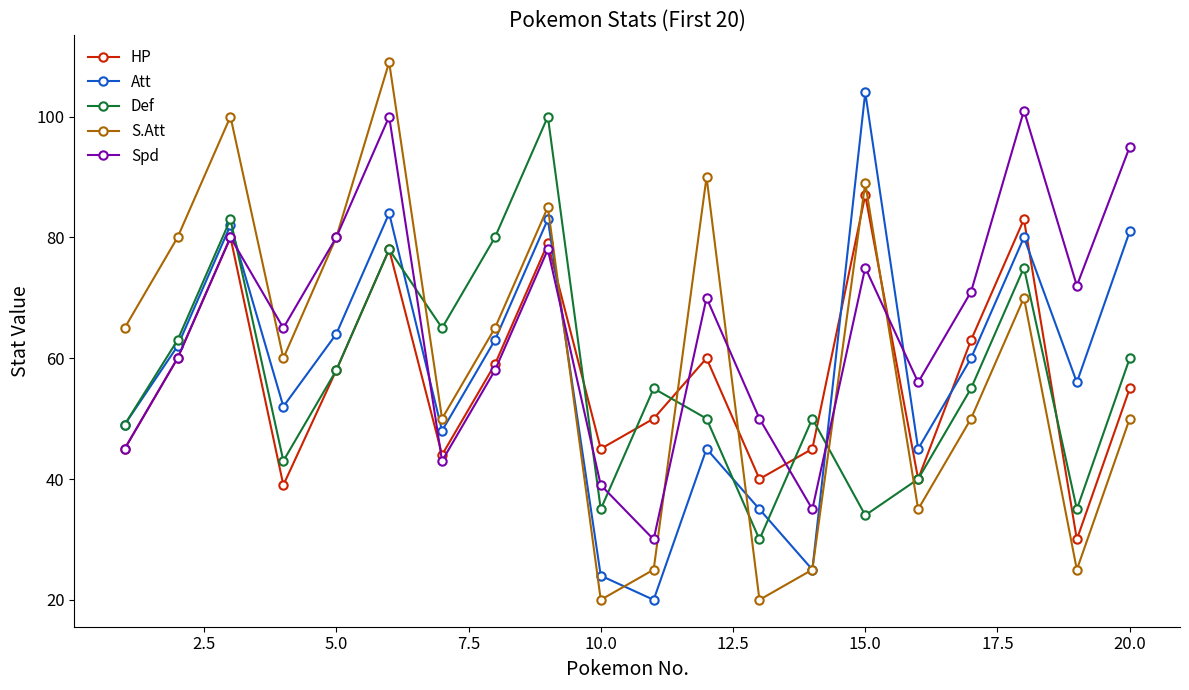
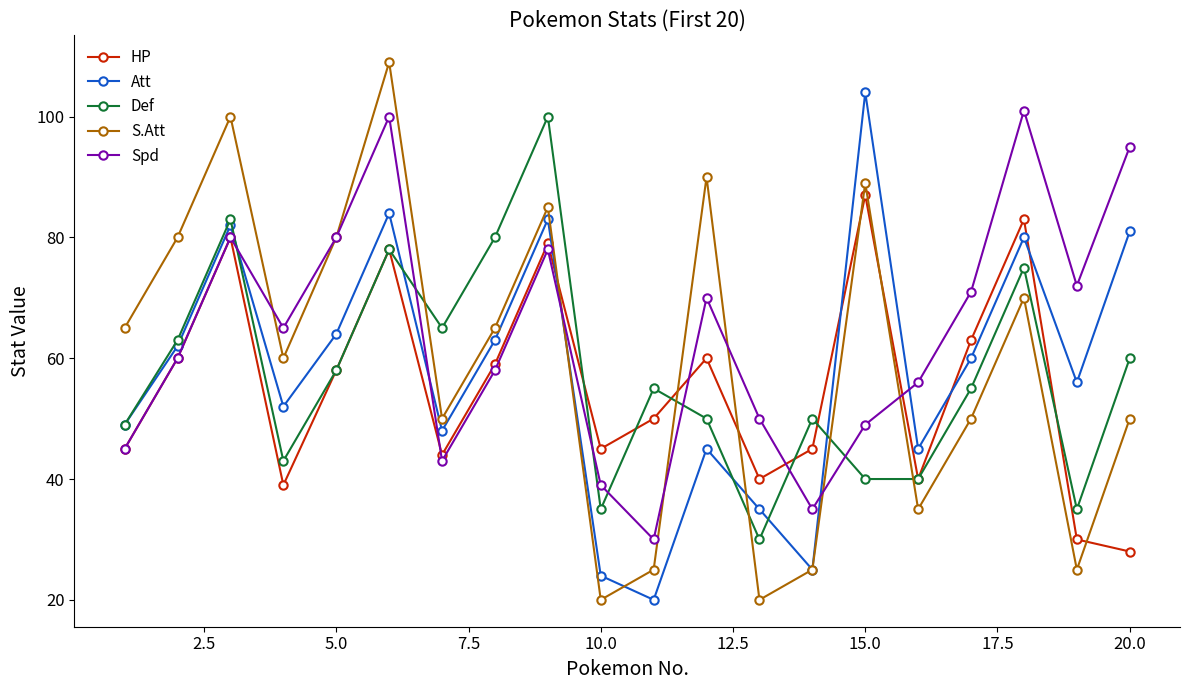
Def, 15.0: 34 -> 40
Spd, 15.0: 75 -> 49
HP, 20.0: 55 -> 28
